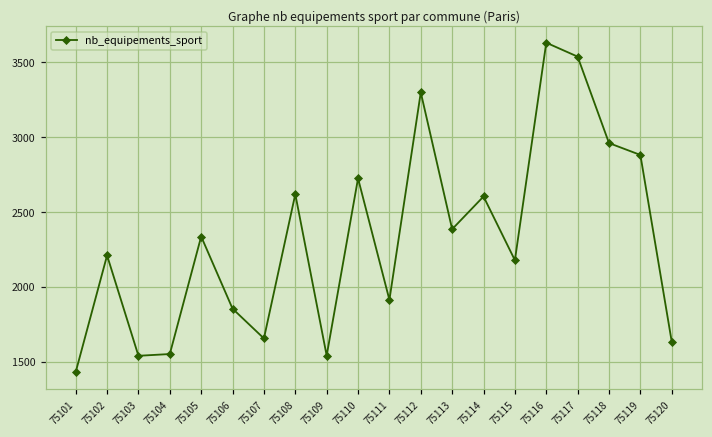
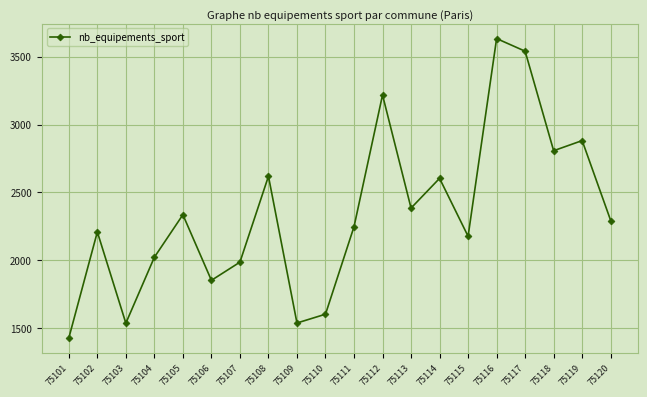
75104: 1550 -> 2020
75107: 1660 -> 1990
75110: 2730 -> 1610
75111: 1910 -> 2250
75112: 3300 -> 3220
75118: 2960 -> 2810
75120: 1630 -> 2290
